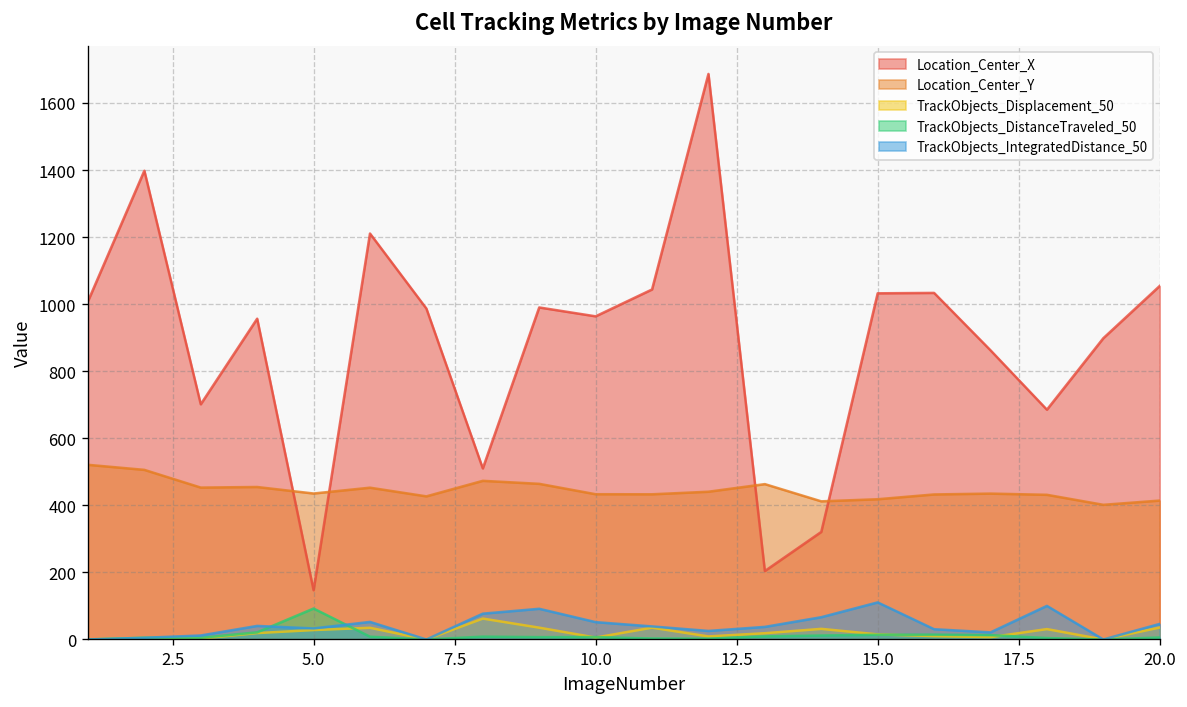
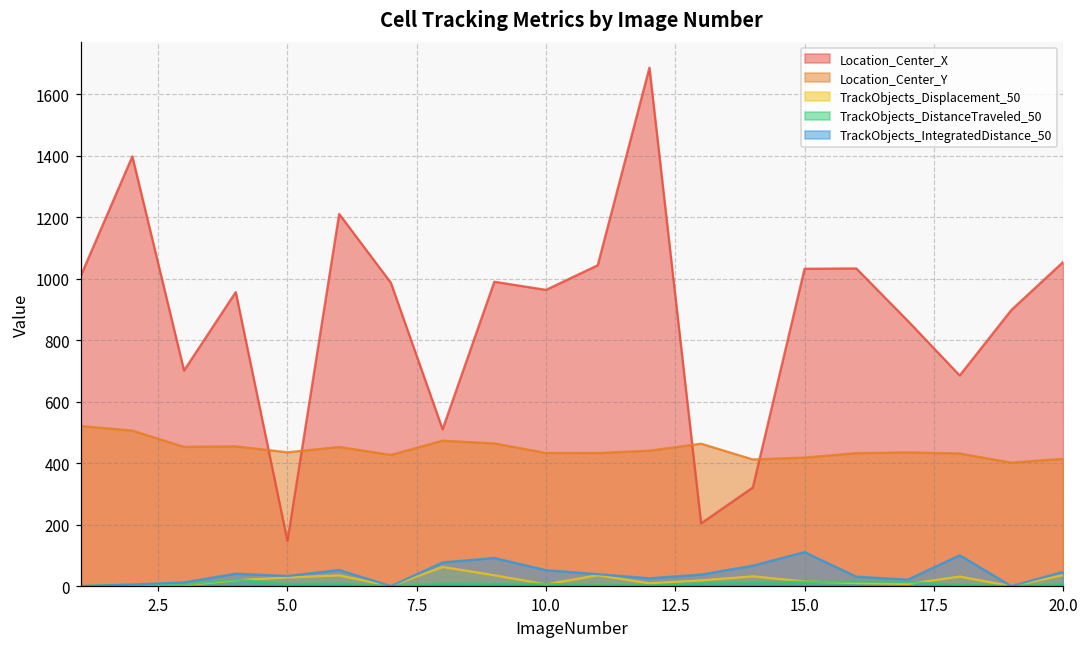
TrackObjects_DistanceTraveled_50, 5.0: 90 -> 10
